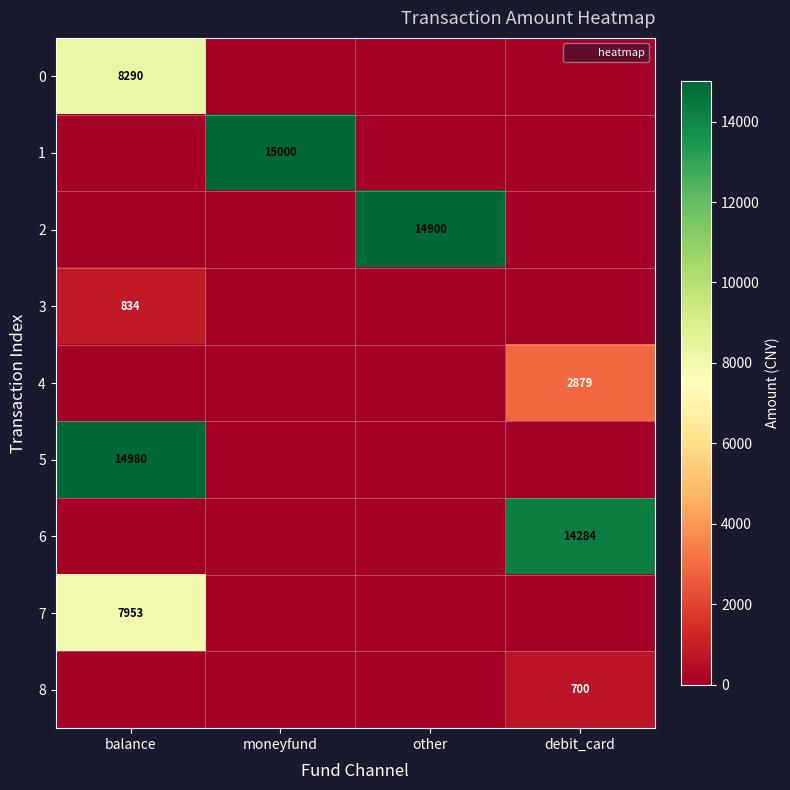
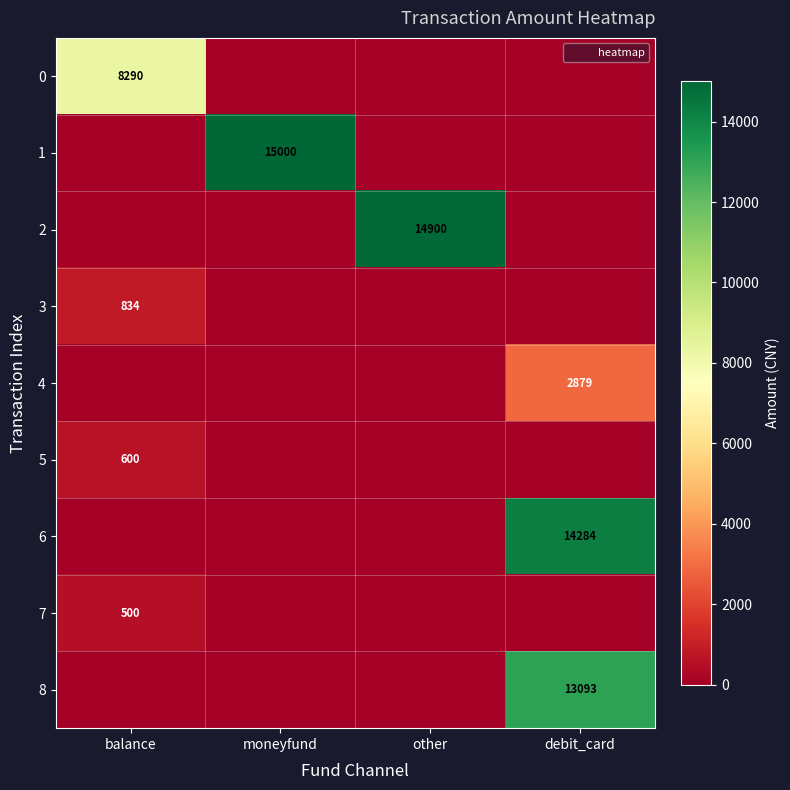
5, balance: 14980 -> 600
7, balance: 7953 -> 500
8, debit_card: 700 -> 13093
